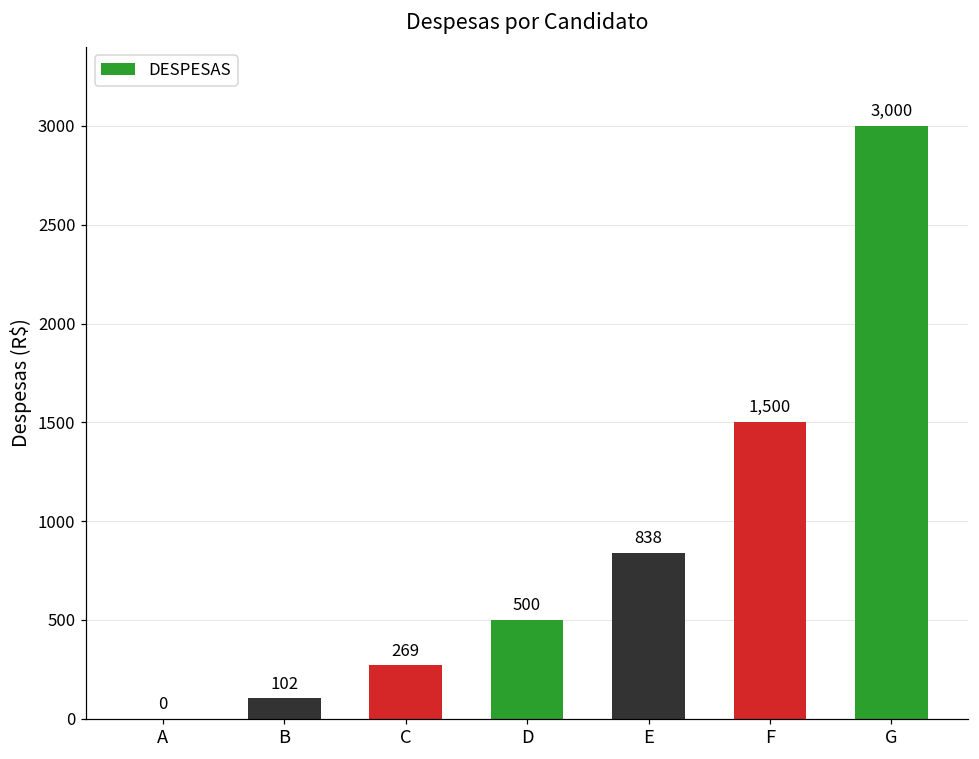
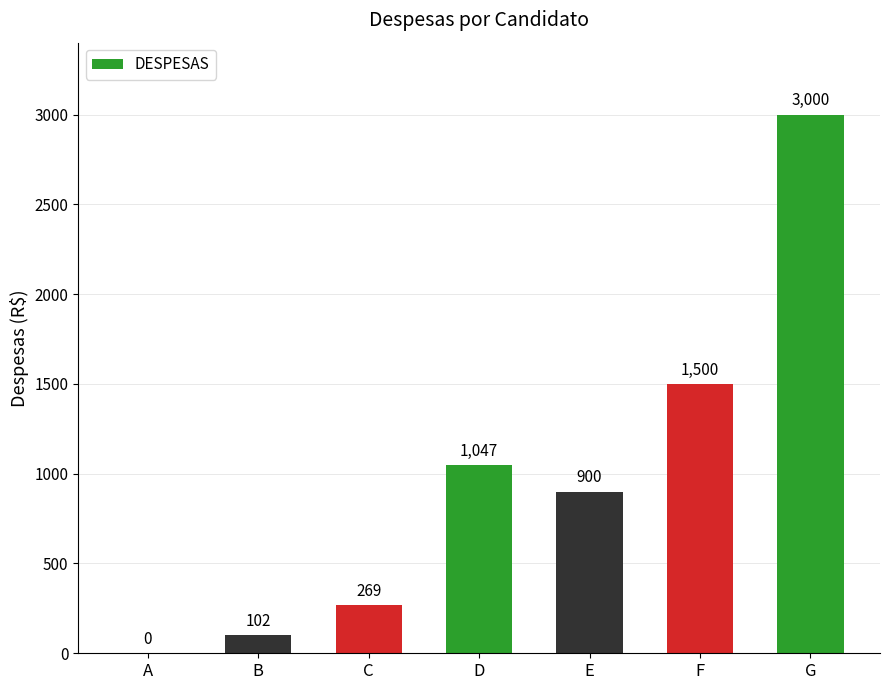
D: 500 -> 1,047
E: 838 -> 900
